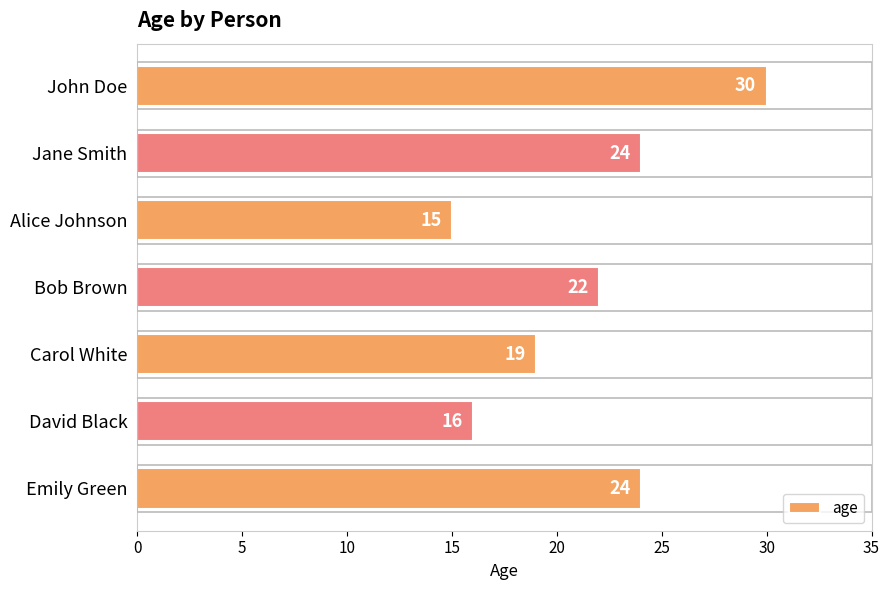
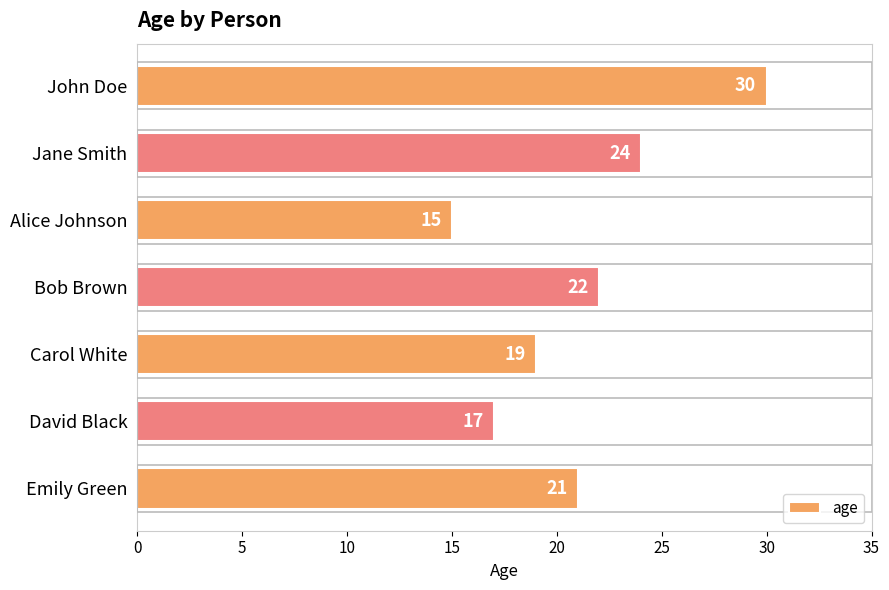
David Black: 16 -> 17
Emily Green: 24 -> 21
